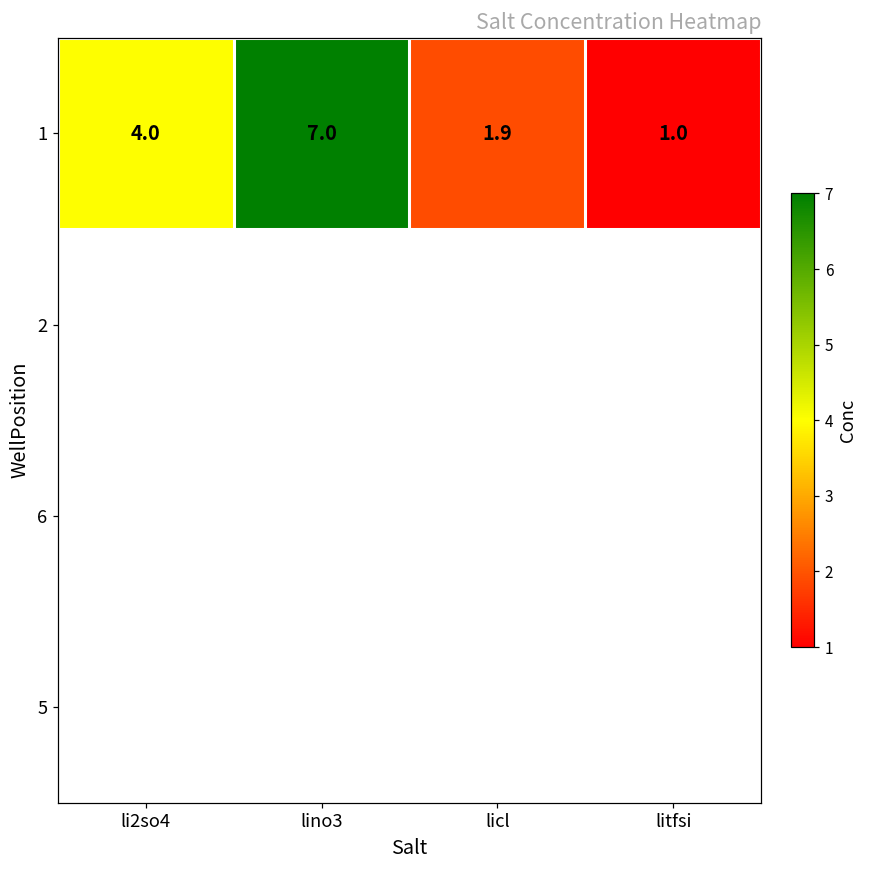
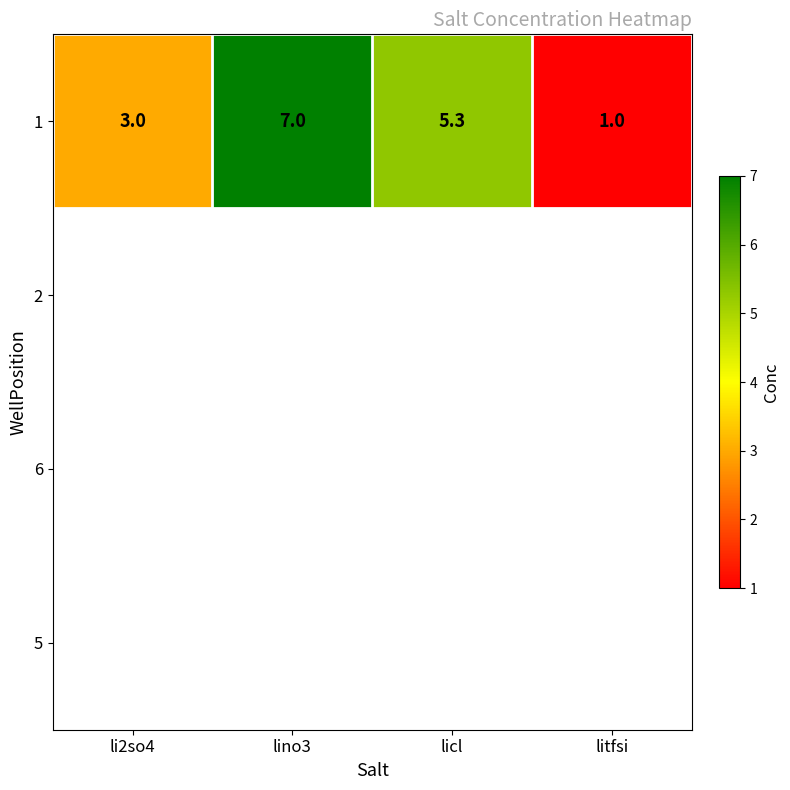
1, li2so4: 4.0 -> 3.0
1, licl: 1.9 -> 5.3
